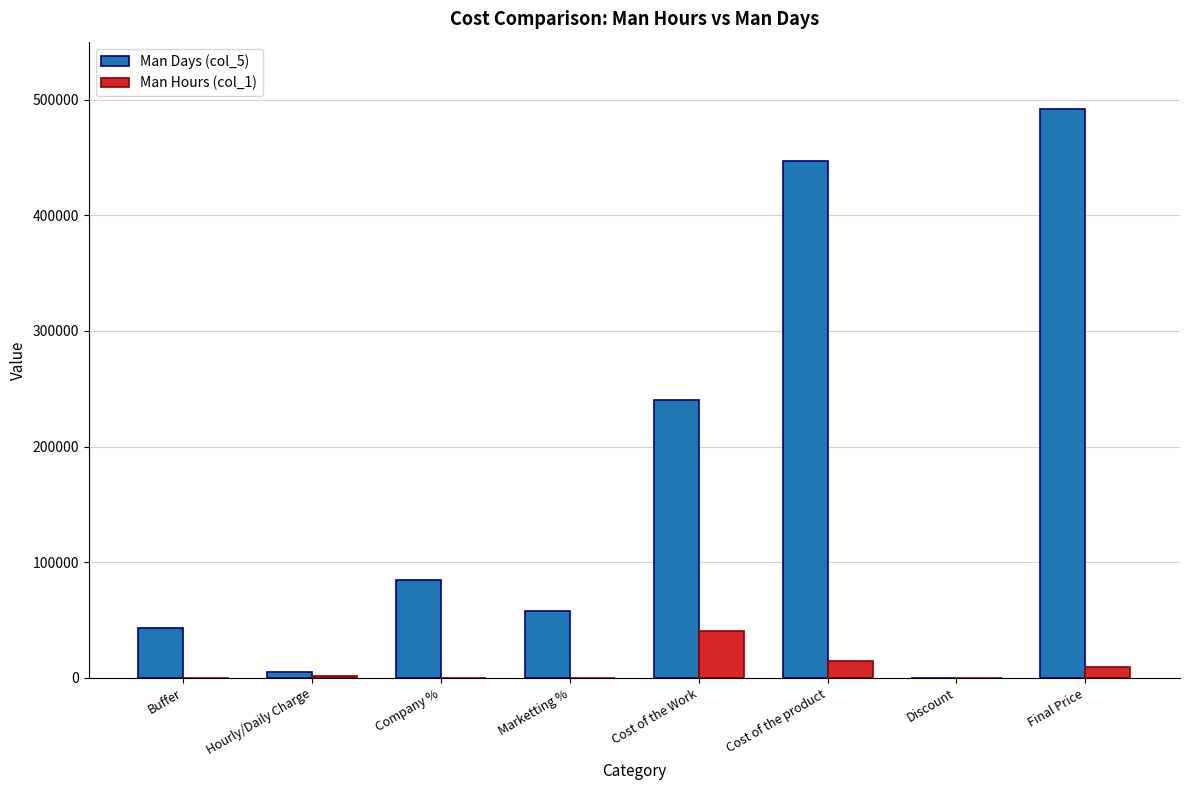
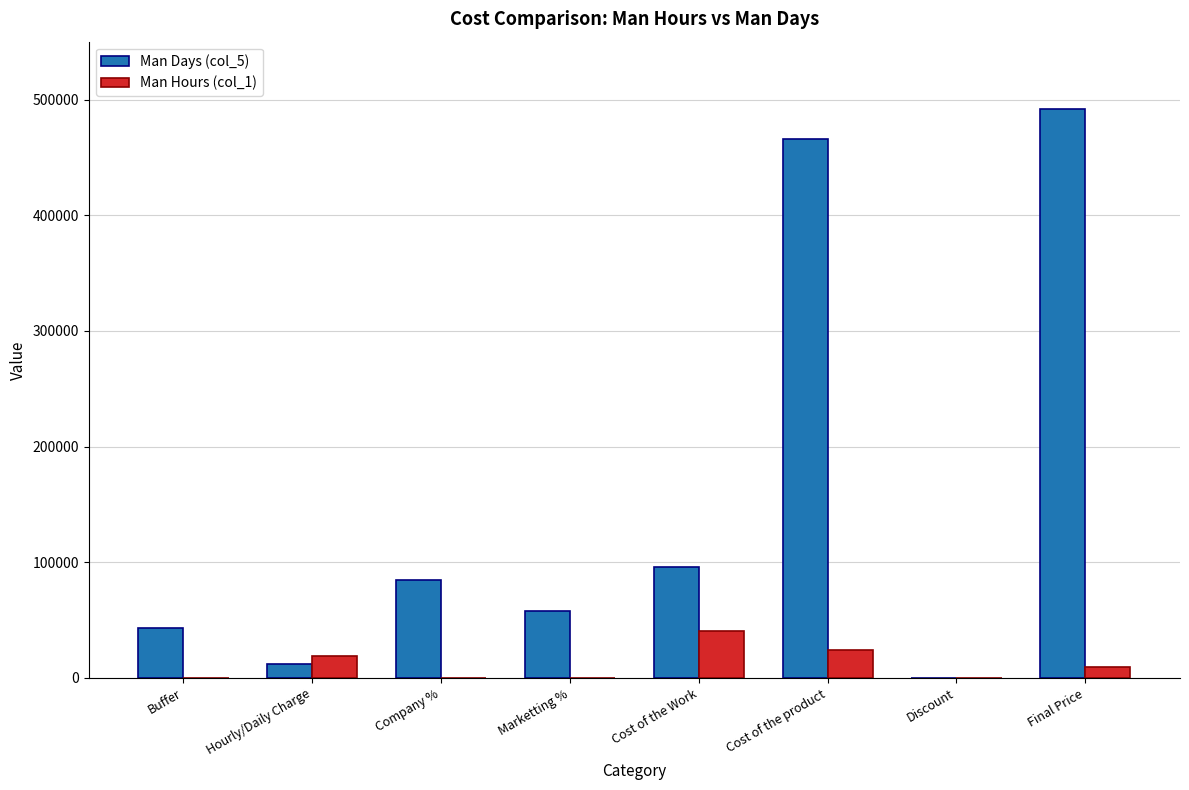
Man Days (col_5), Hourly/Daily Charge: 5000 -> 13000
Man Hours (col_1), Hourly/Daily Charge: 2000 -> 19000
Man Days (col_5), Cost of the Work: 241000 -> 96000
Man Days (col_5), Cost of the product: 447000 -> 466000
Man Hours (col_1), Cost of the product: 15000 -> 25000
